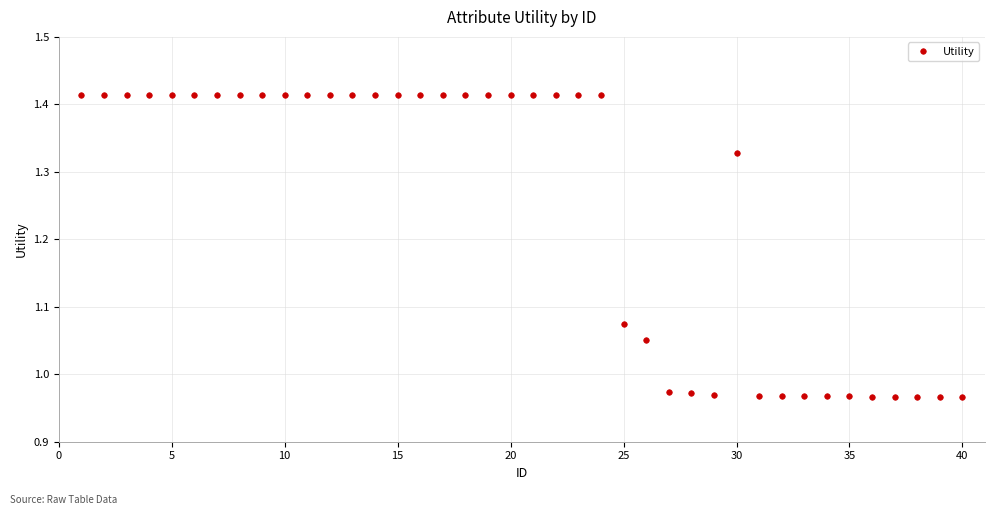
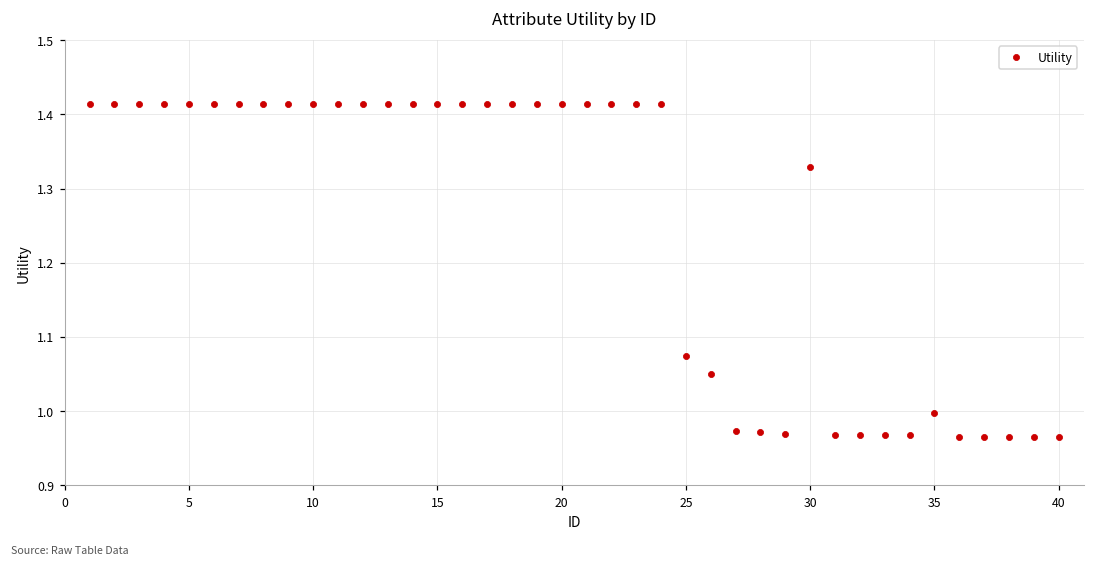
35: 0.97 -> 1.00
